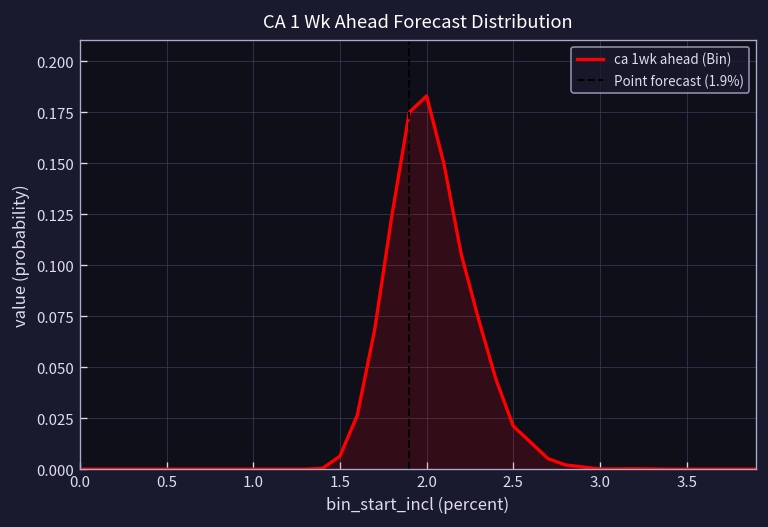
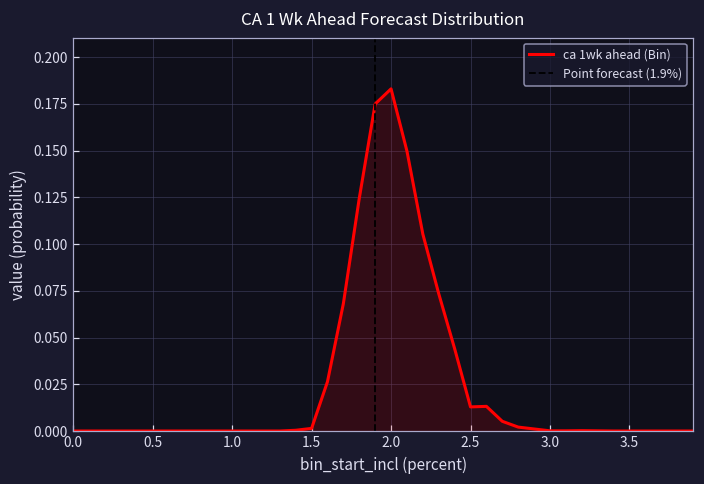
1.5: 0.006 -> 0.001
2.5: 0.021 -> 0.013
